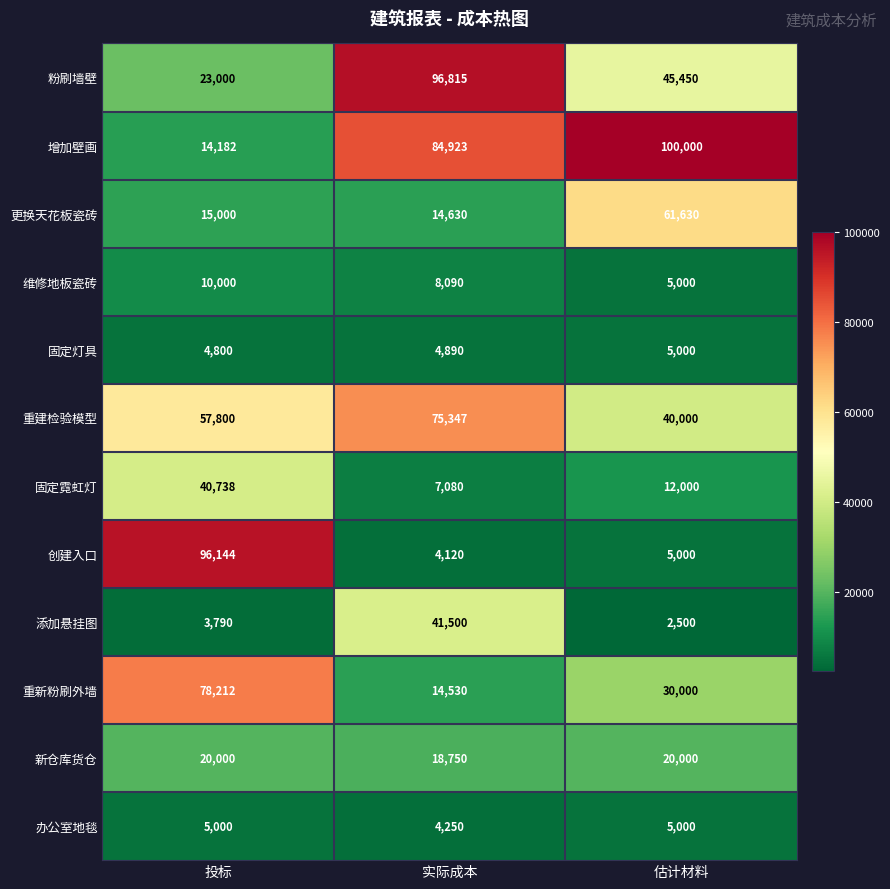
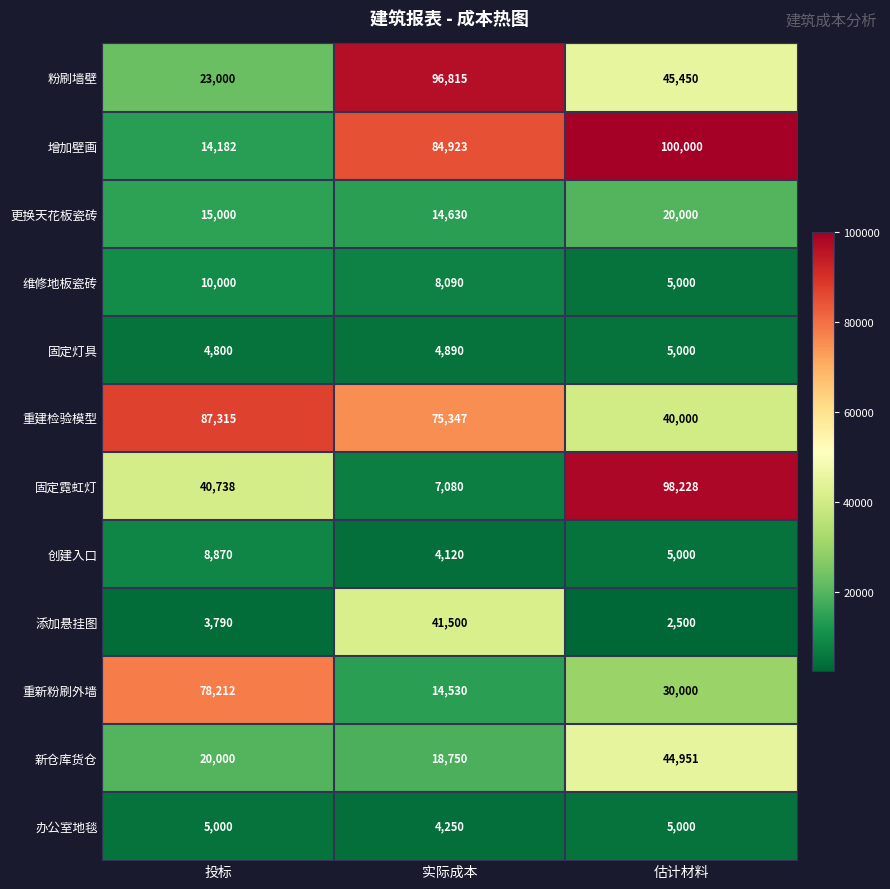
更换天花板瓷砖, 估计材料: 61,630 -> 20,000
重建检验模型, 投标: 57,800 -> 87,315
固定霓虹灯, 估计材料: 12,000 -> 98,228
创建入口, 投标: 96,144 -> 8,870
新仓库货仓, 估计材料: 20,000 -> 44,951
